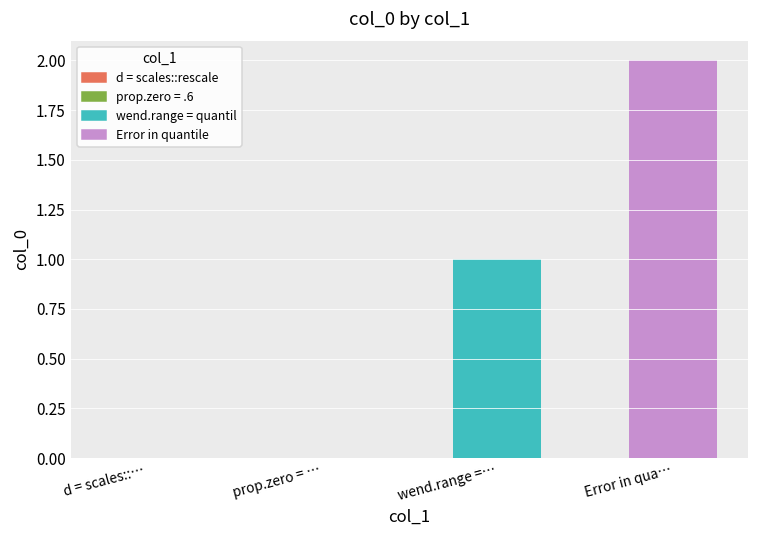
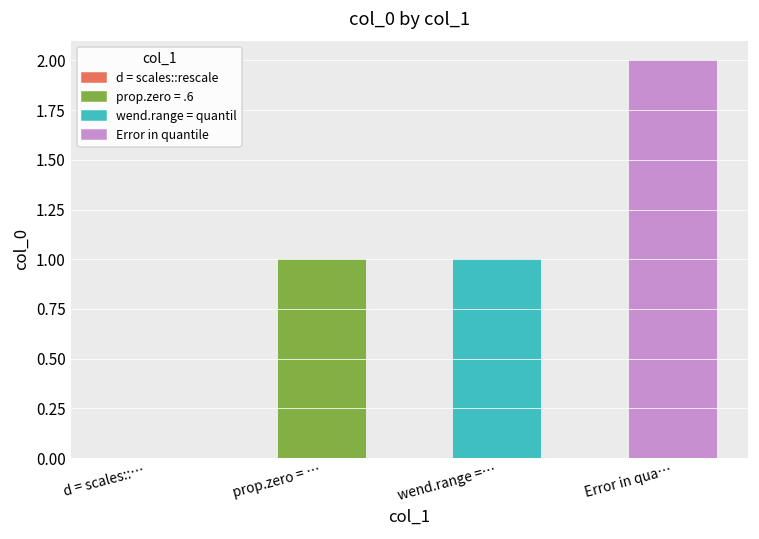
prop.zero = …: 0 -> 1
